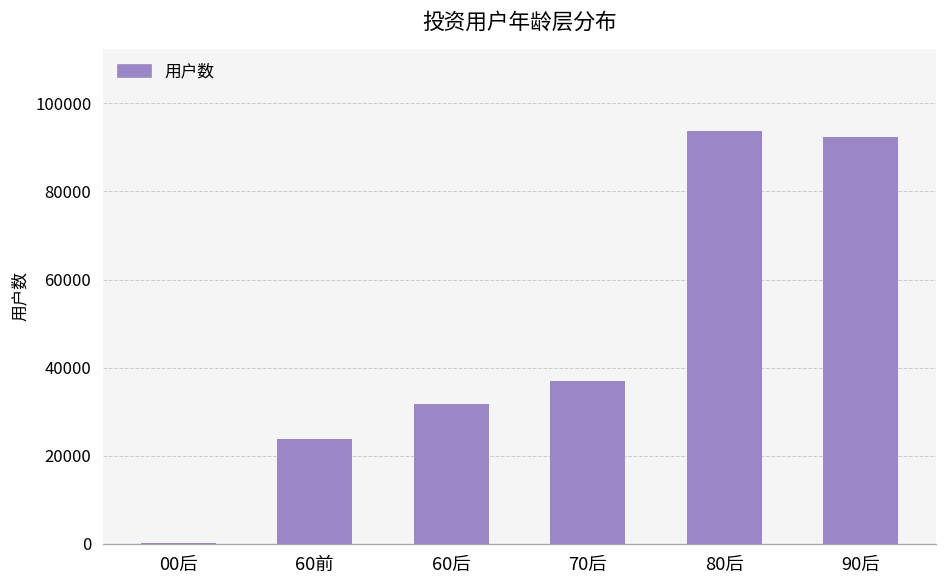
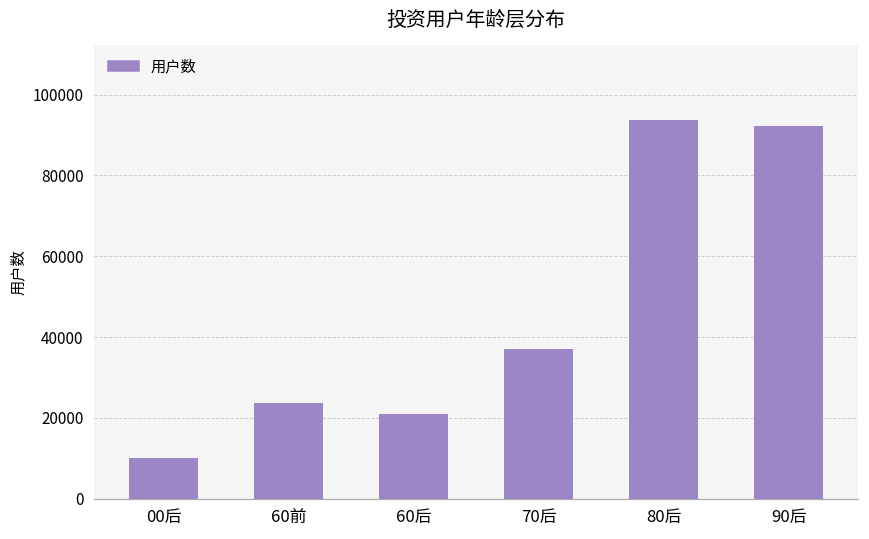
00后: 0 -> 10000
60后: 32000 -> 21000
